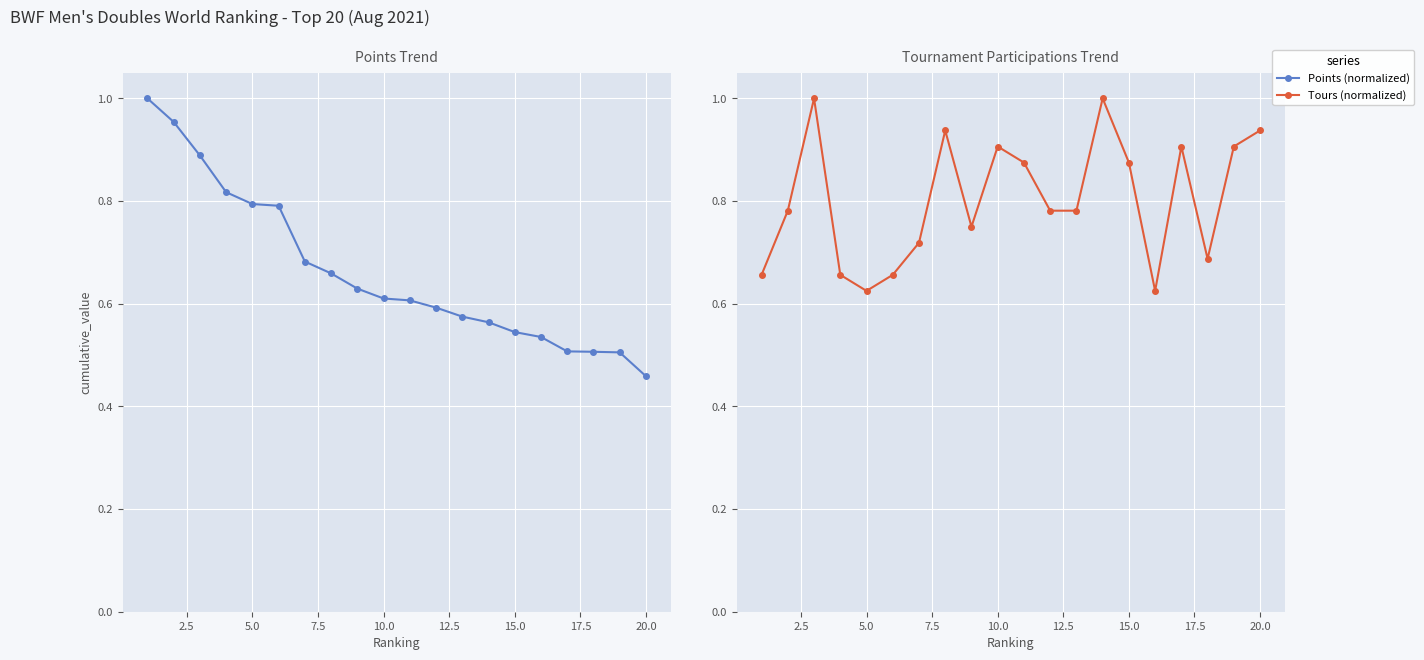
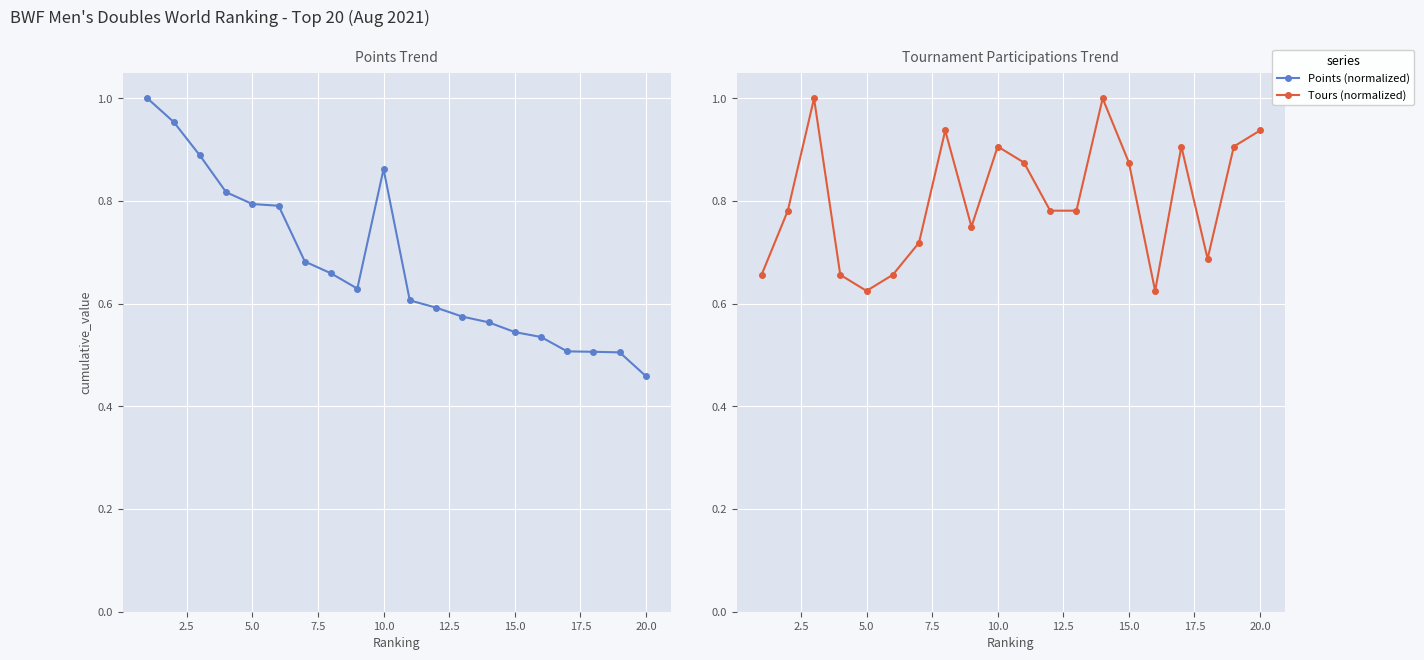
Points Trend, 10.0: 0.61 -> 0.86
